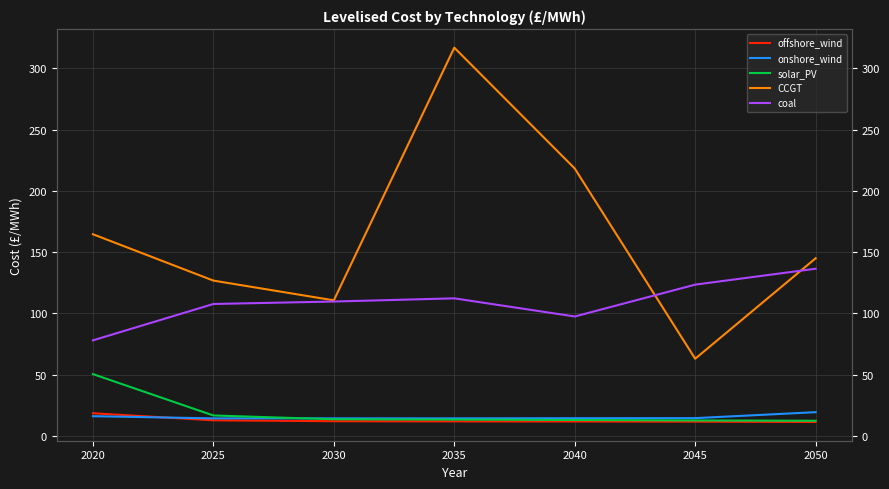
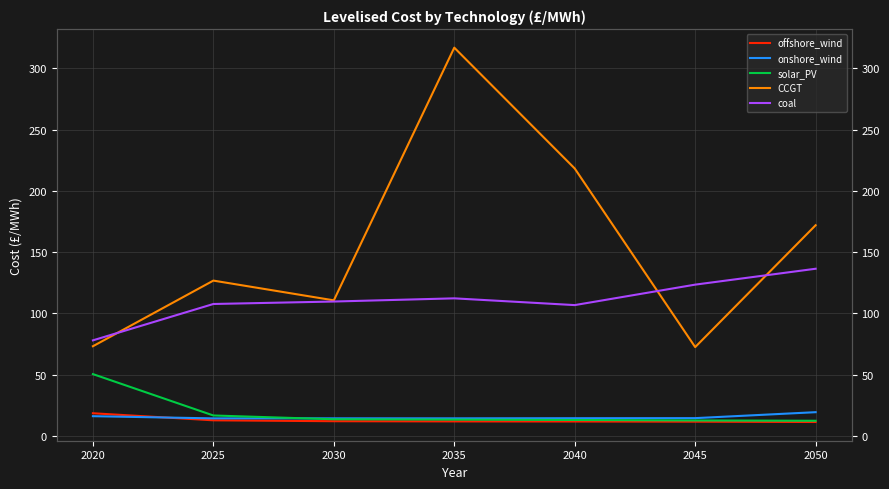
CCGT, 2020: 165 -> 73
coal, 2040: 97 -> 107
CCGT, 2045: 63 -> 72
CCGT, 2050: 145 -> 172
